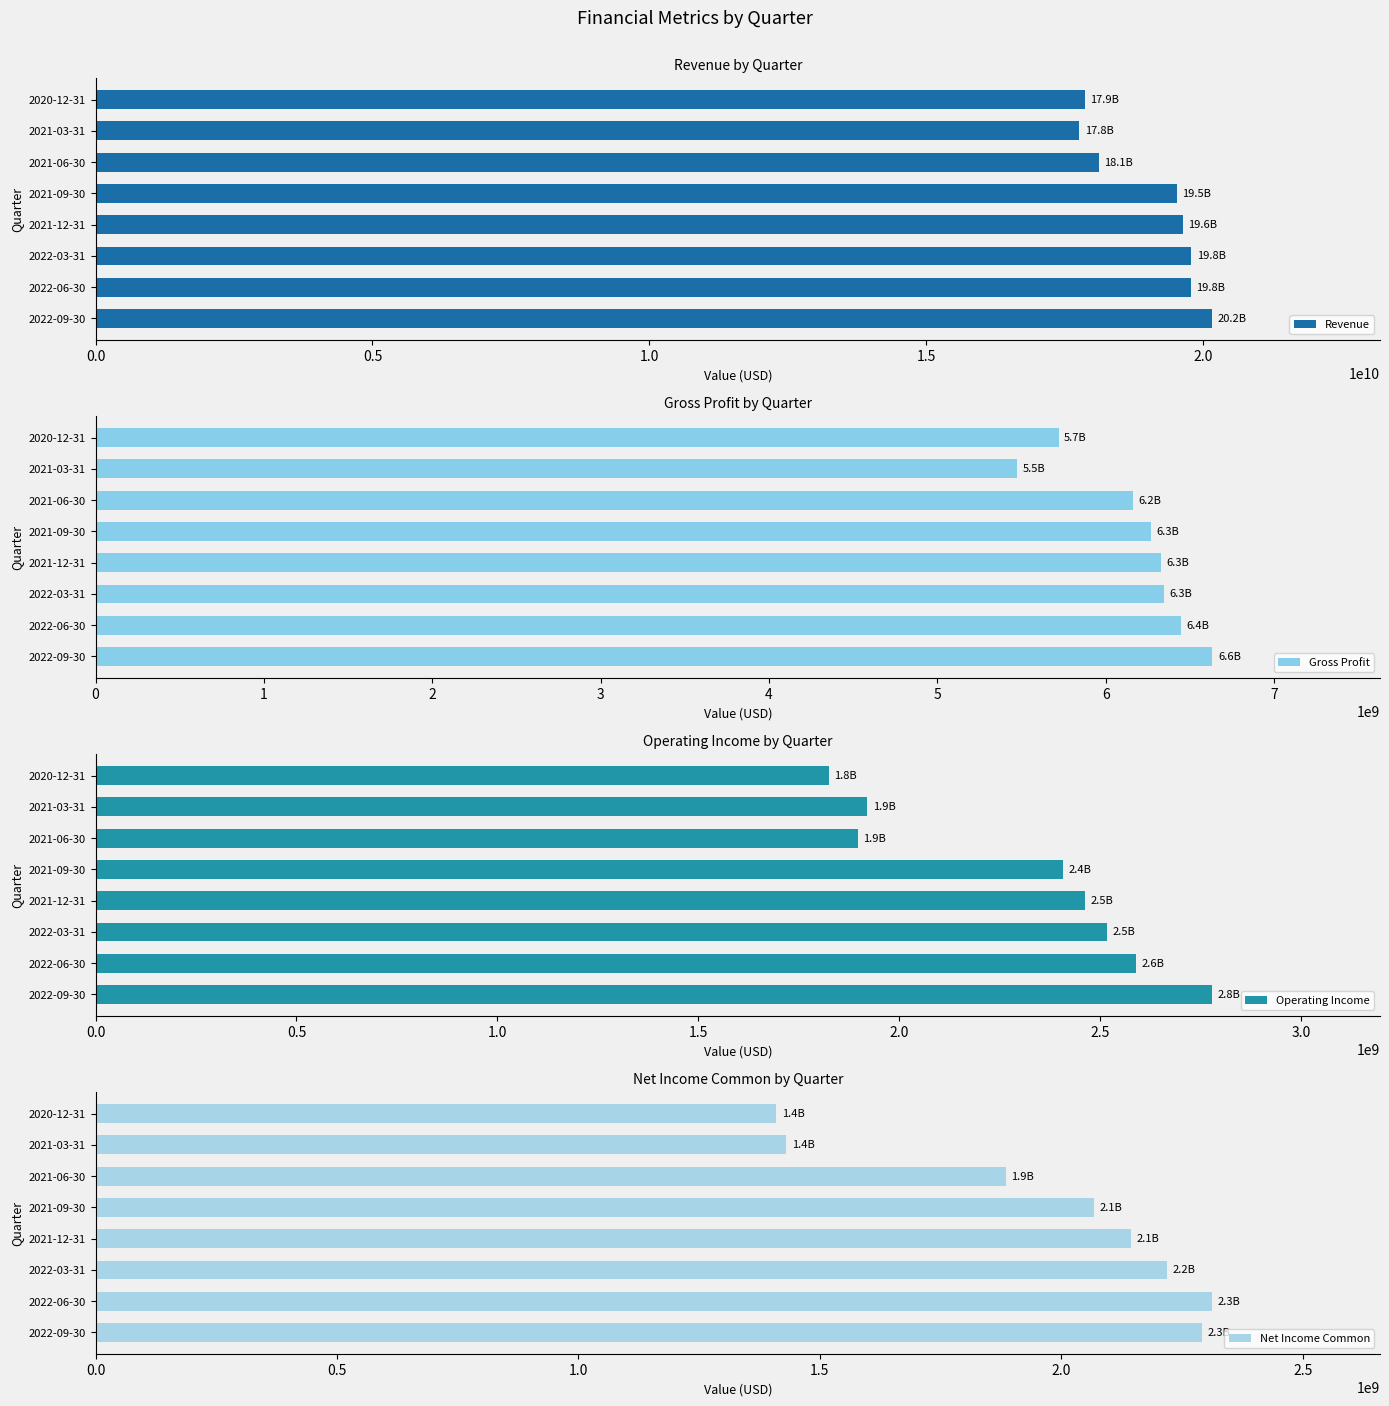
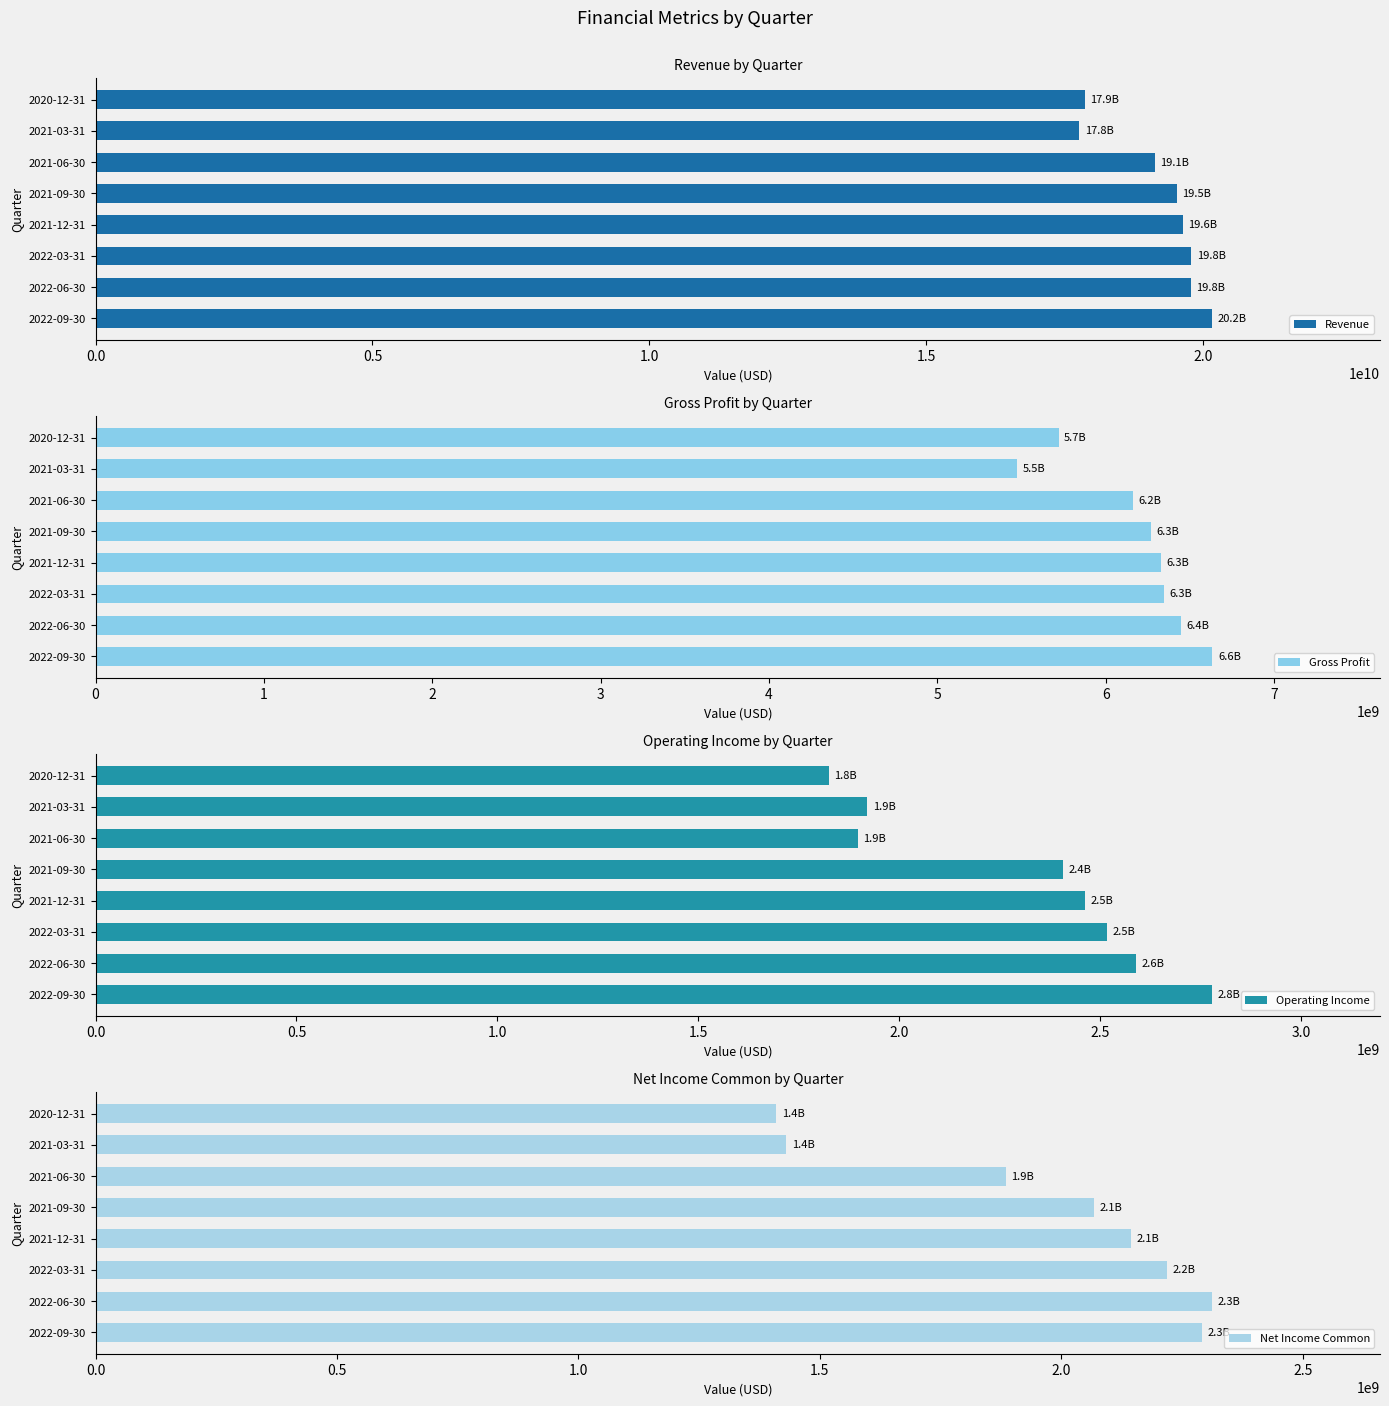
Revenue by Quarter, 2021-06-30: 18.1B -> 19.1B
